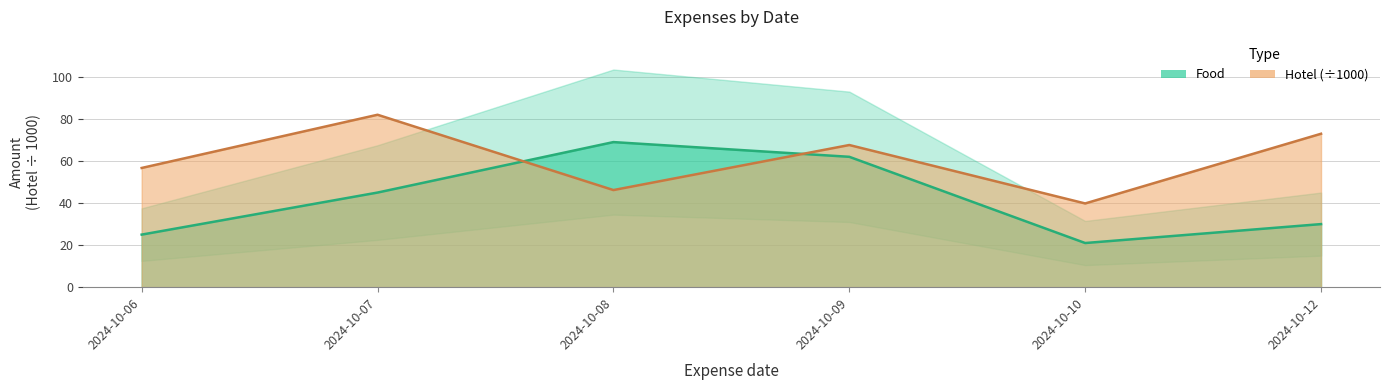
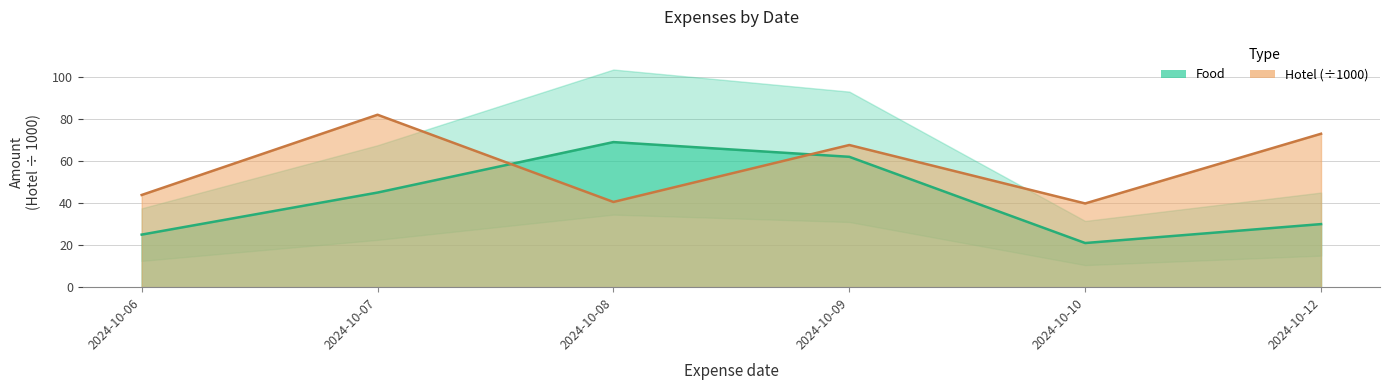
Hotel (÷1000), 2024-10-06: 57 -> 44
Hotel (÷1000), 2024-10-08: 46 -> 41
